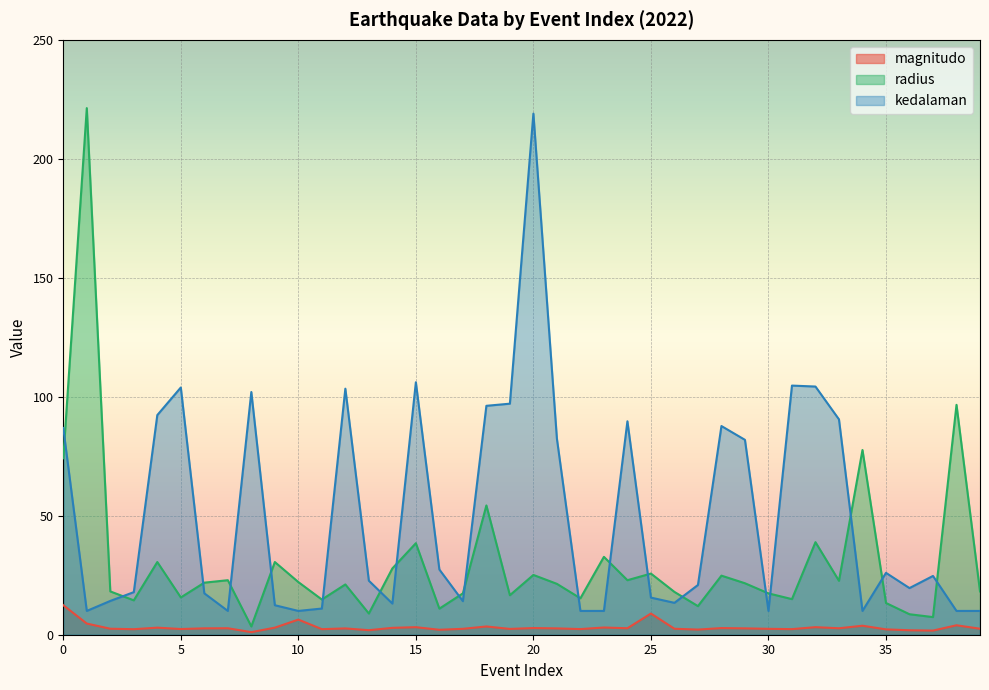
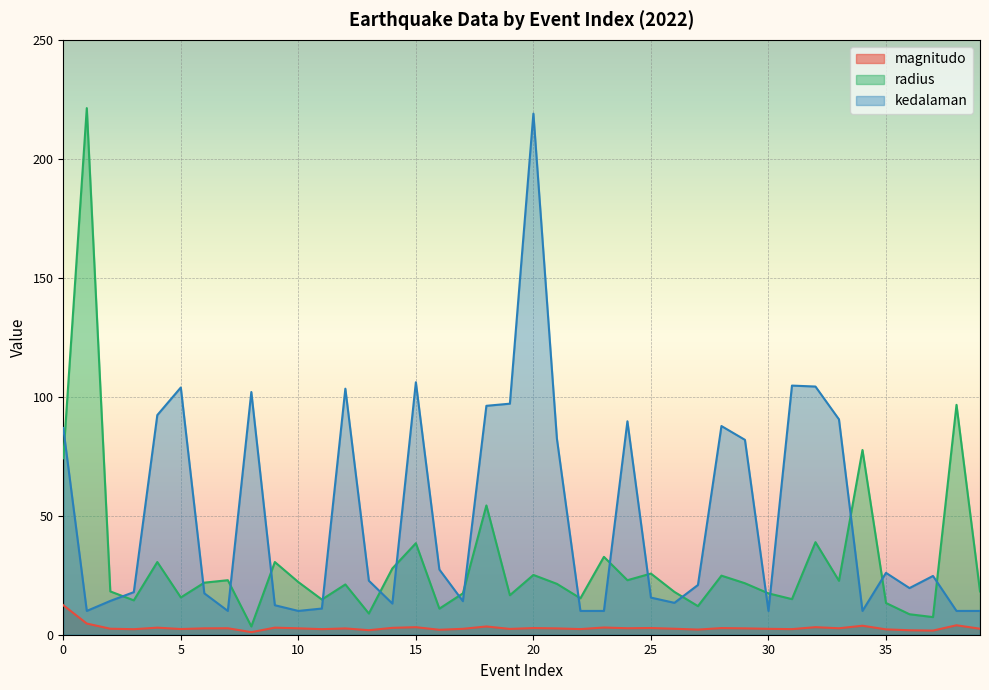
magnitudo, 10: 6 -> 3
magnitudo, 25: 9 -> 3
